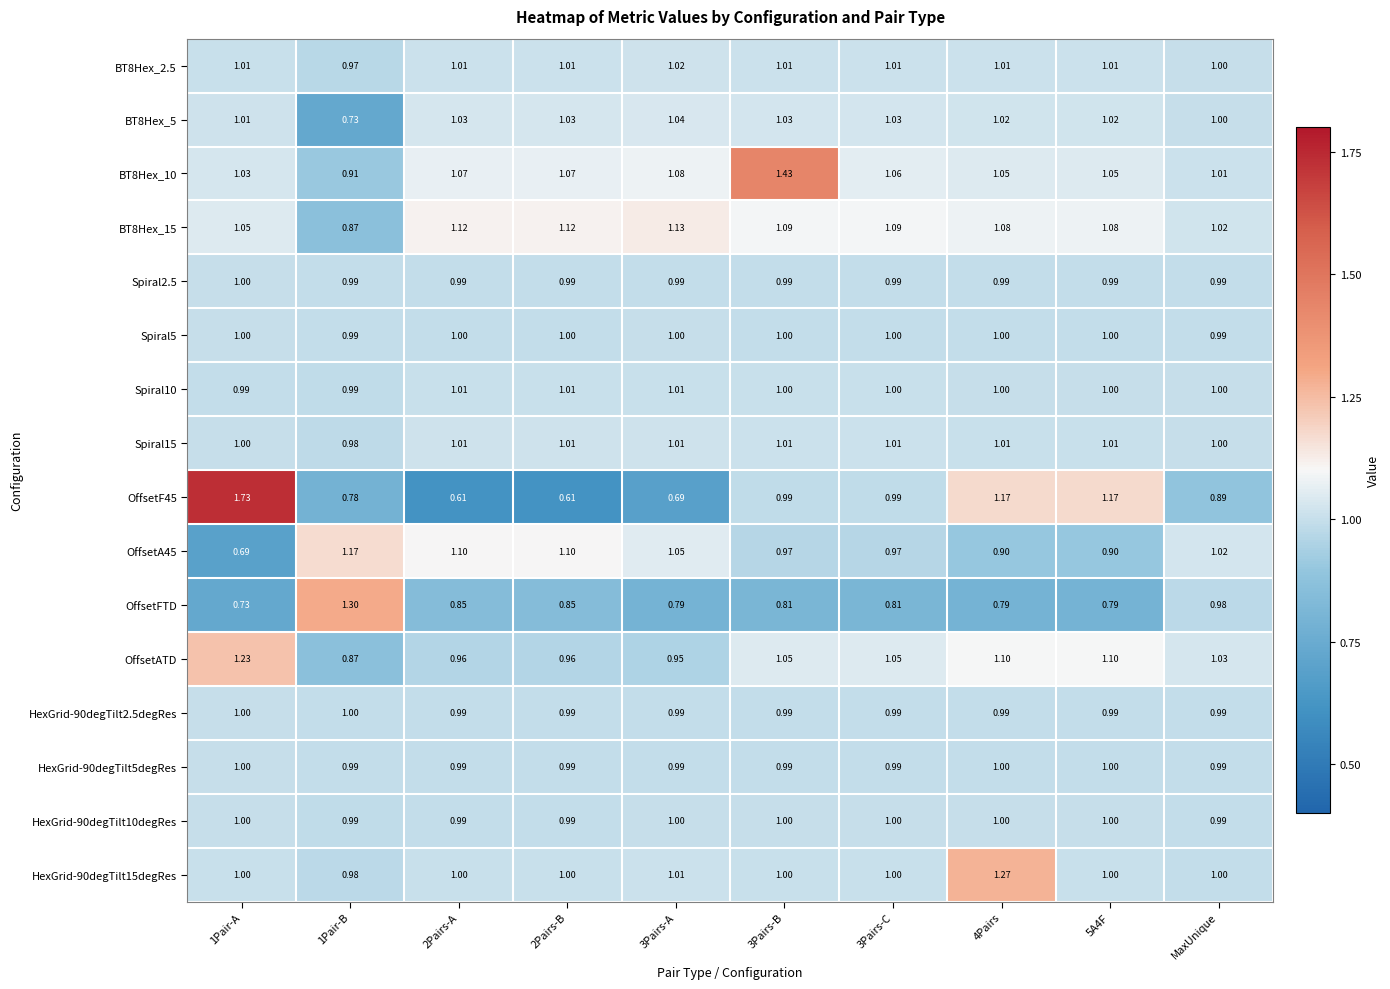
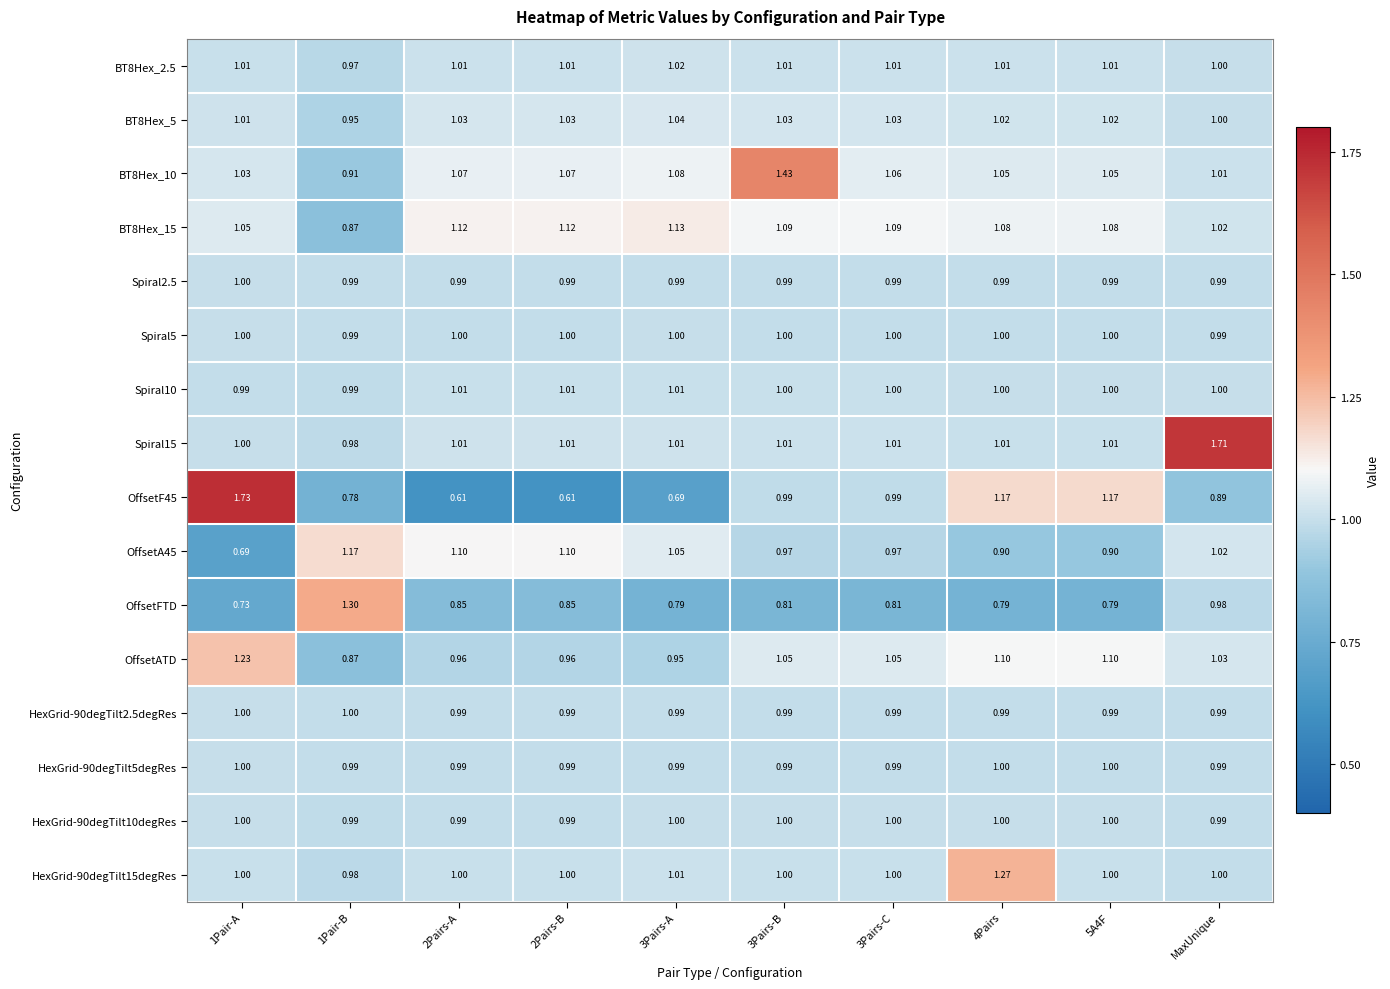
BT8Hex_5, 1Pair-B: 0.73 -> 0.95
Spiral15, MaxUnique: 1.00 -> 1.71
